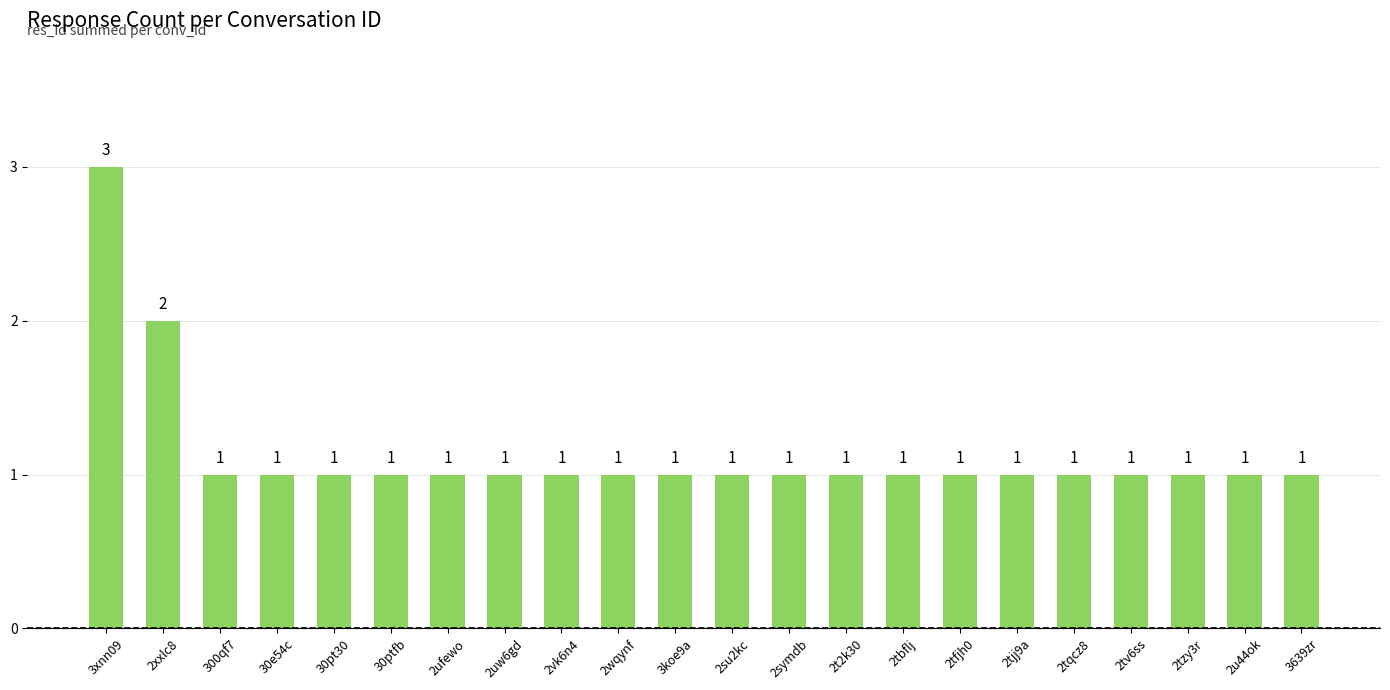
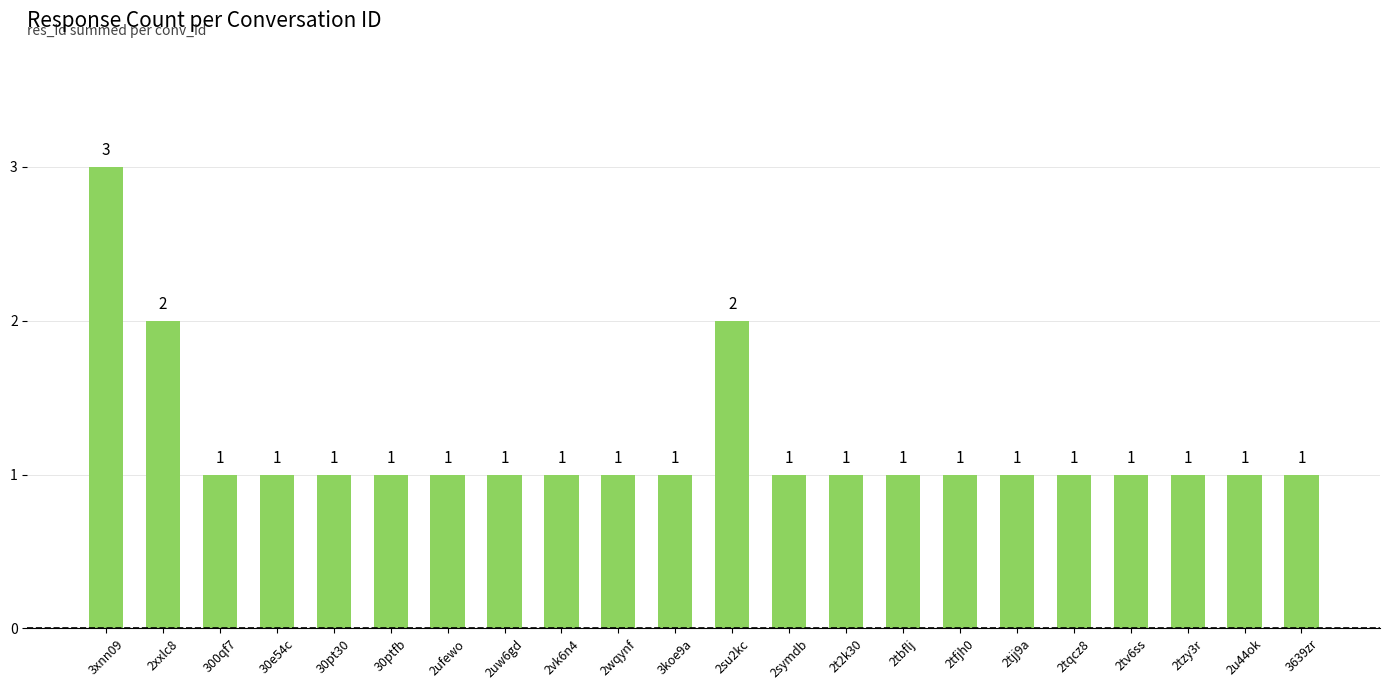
2su2kc: 1 -> 2
